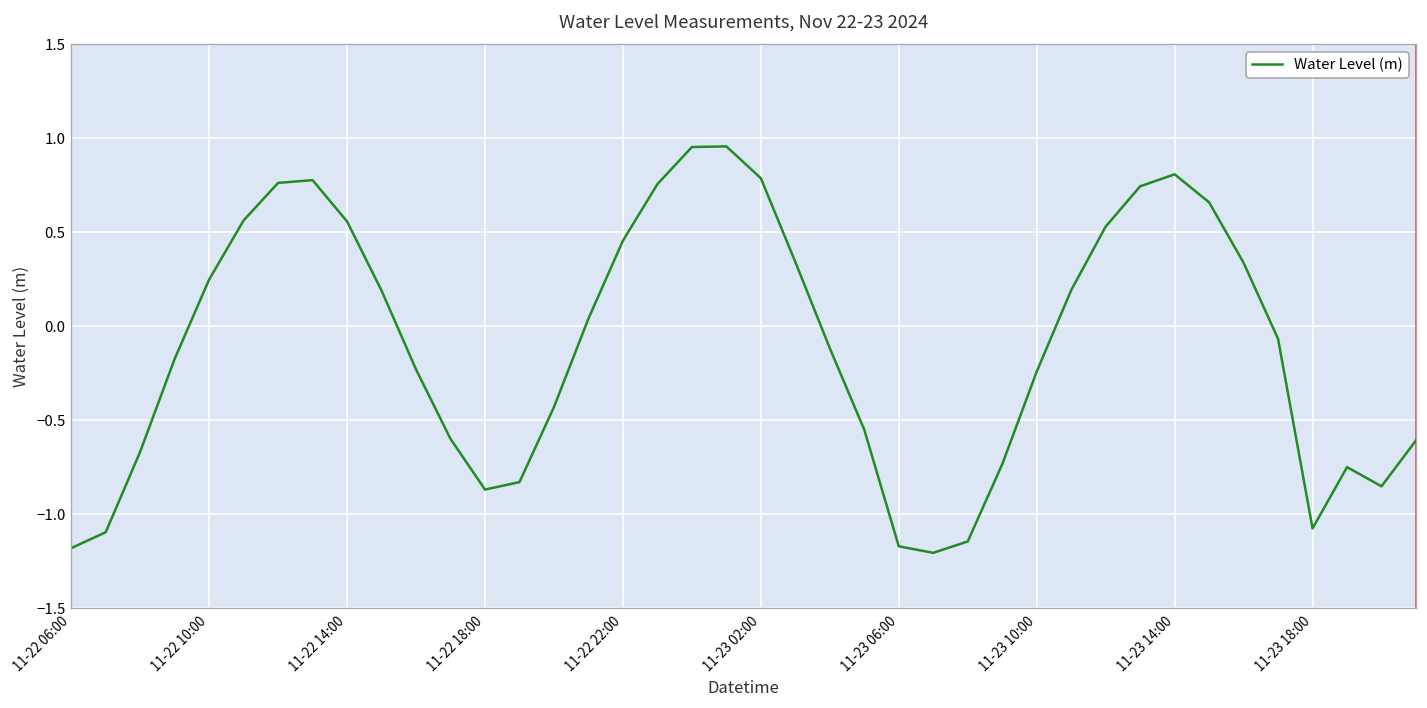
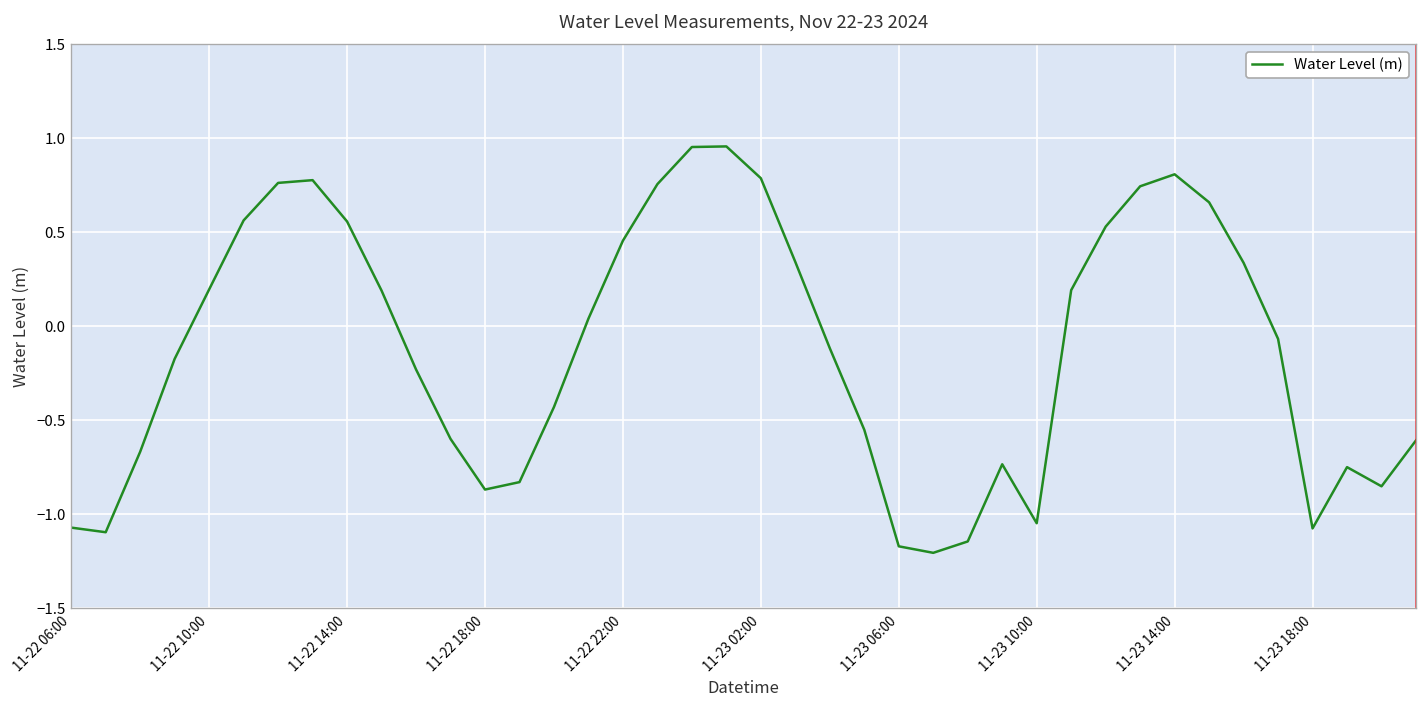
11-22 06:00: -1.18 -> -1.07
11-22 10:00: 0.25 -> 0.20
11-23 10:00: -0.24 -> -1.05
